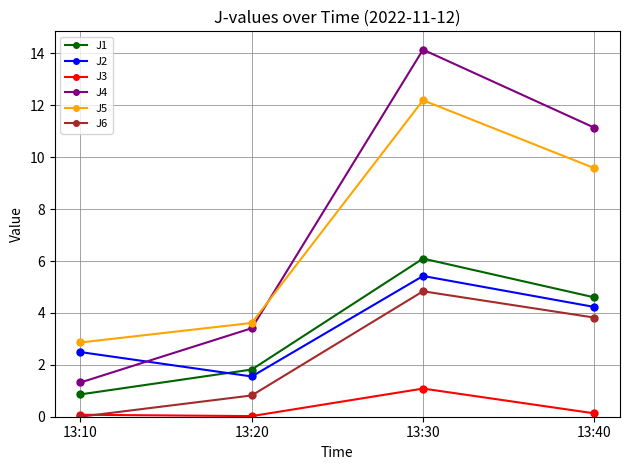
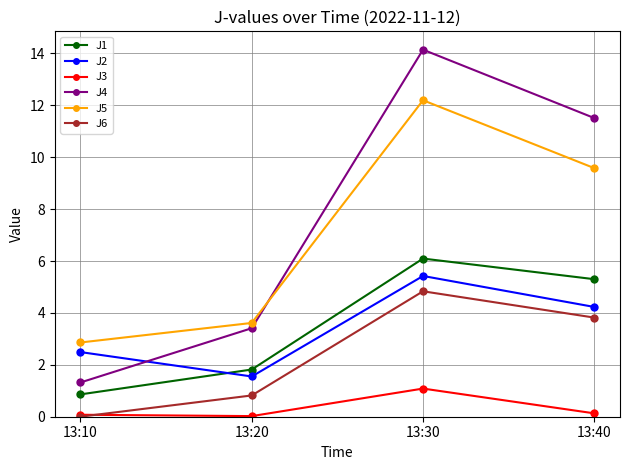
J1, 13:40: 4.6 -> 5.3
J4, 13:40: 11.1 -> 11.5
